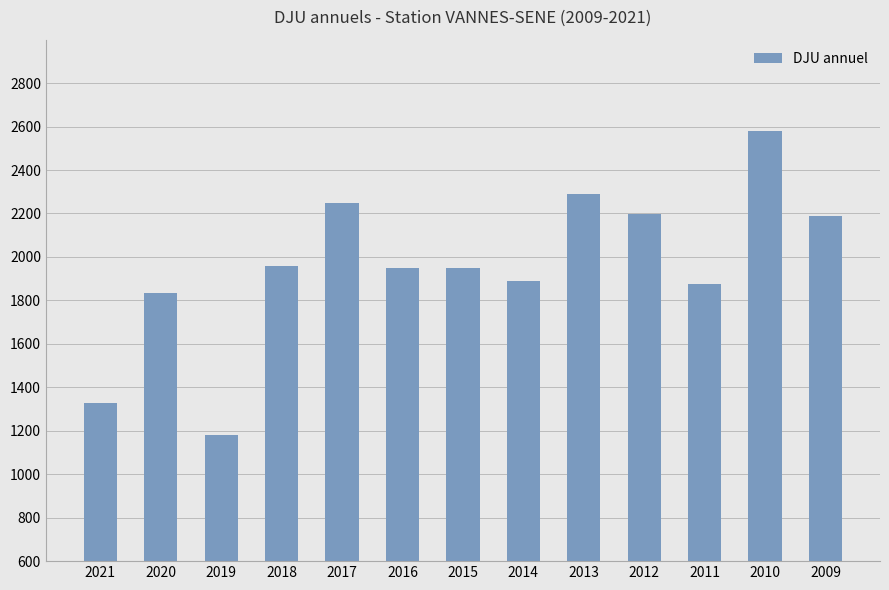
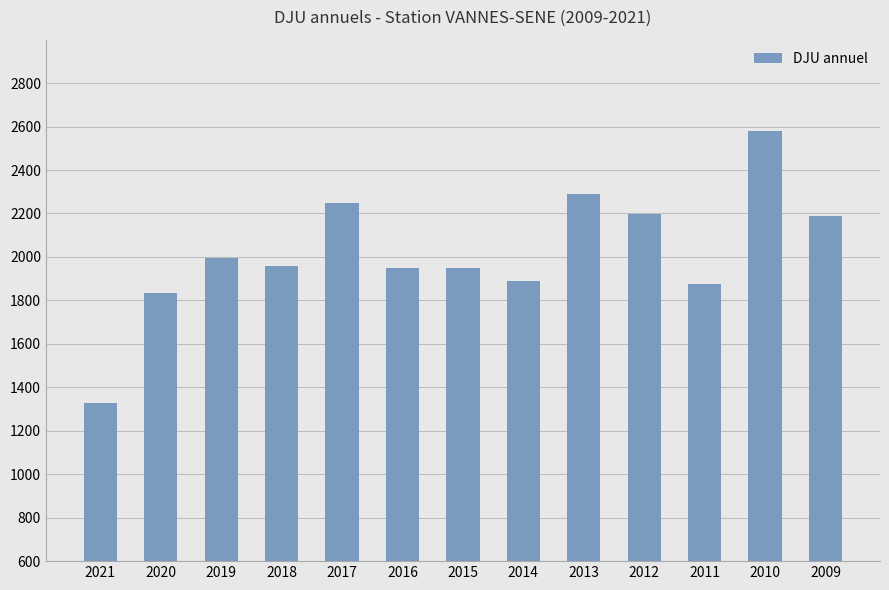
2019: 1180 -> 2000
